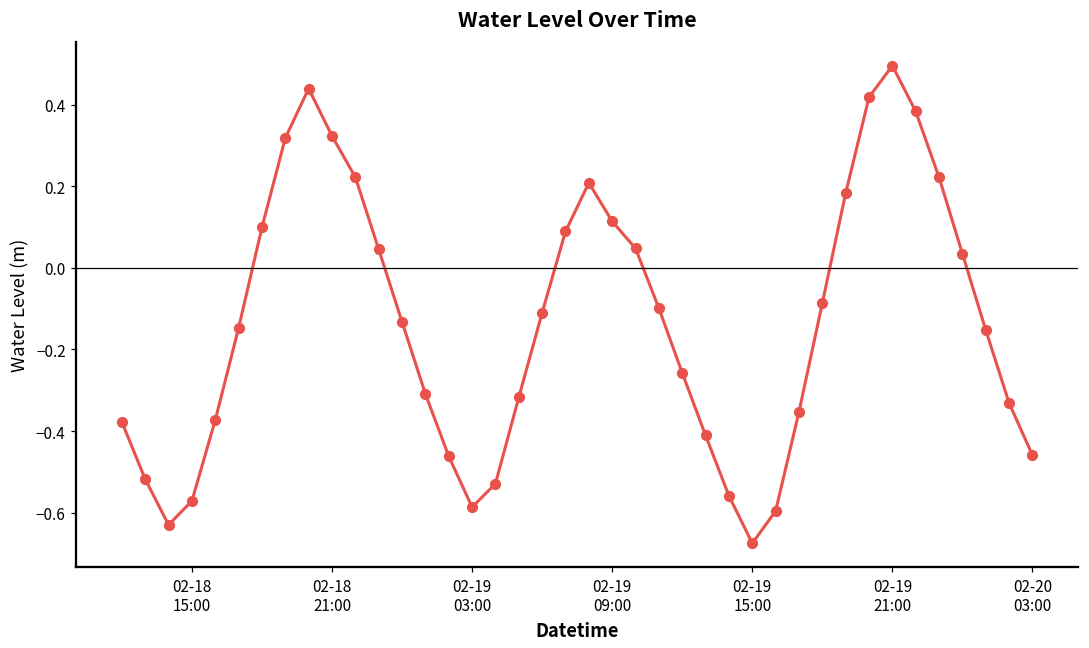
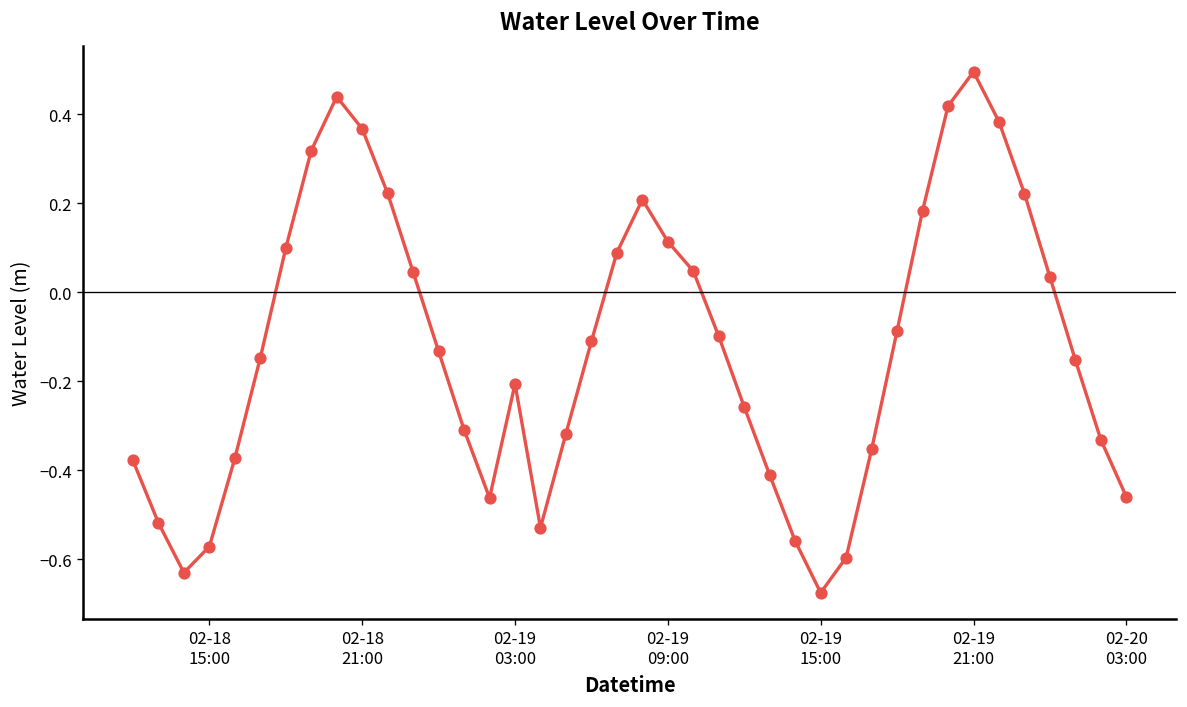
02-18 21:00: 0.32 -> 0.37
02-19 03:00: -0.59 -> -0.21
